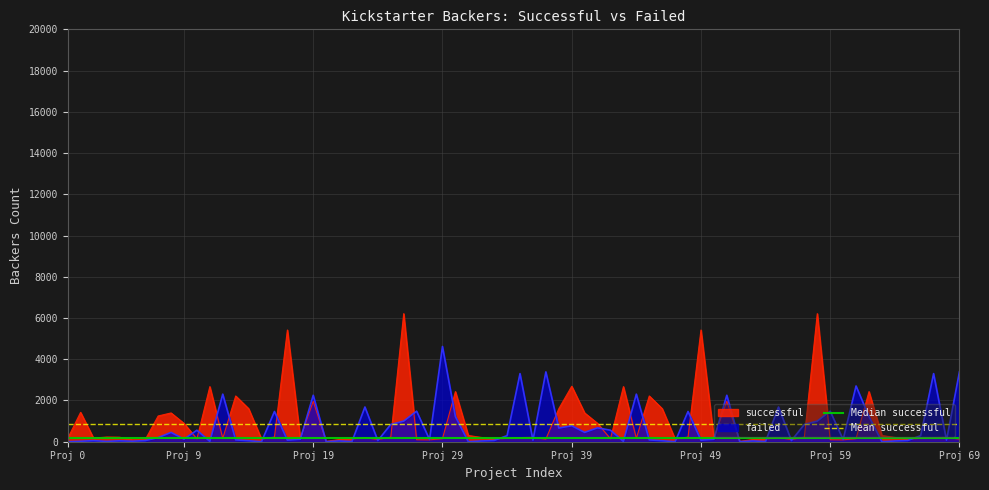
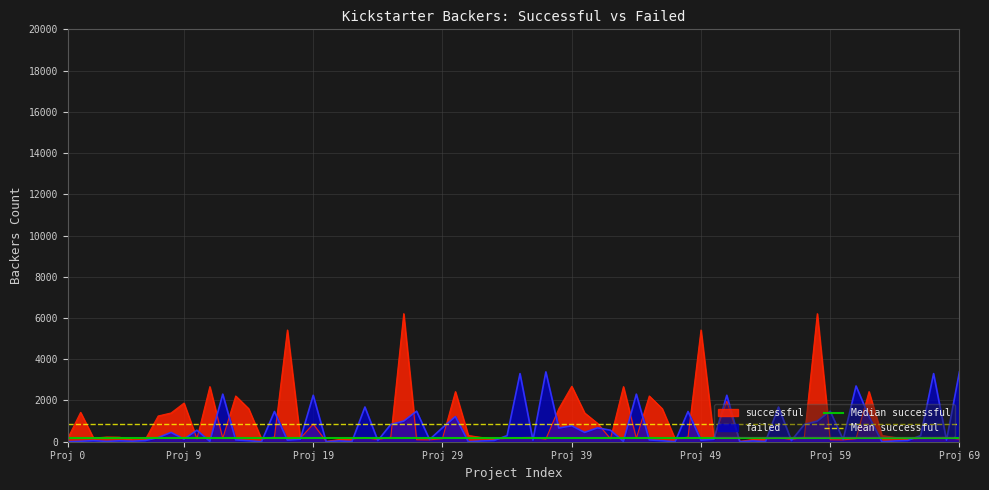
successful, Proj 9: 900 -> 1900
successful, Proj 19: 2000 -> 900
failed, Proj 29: 4600 -> 700
